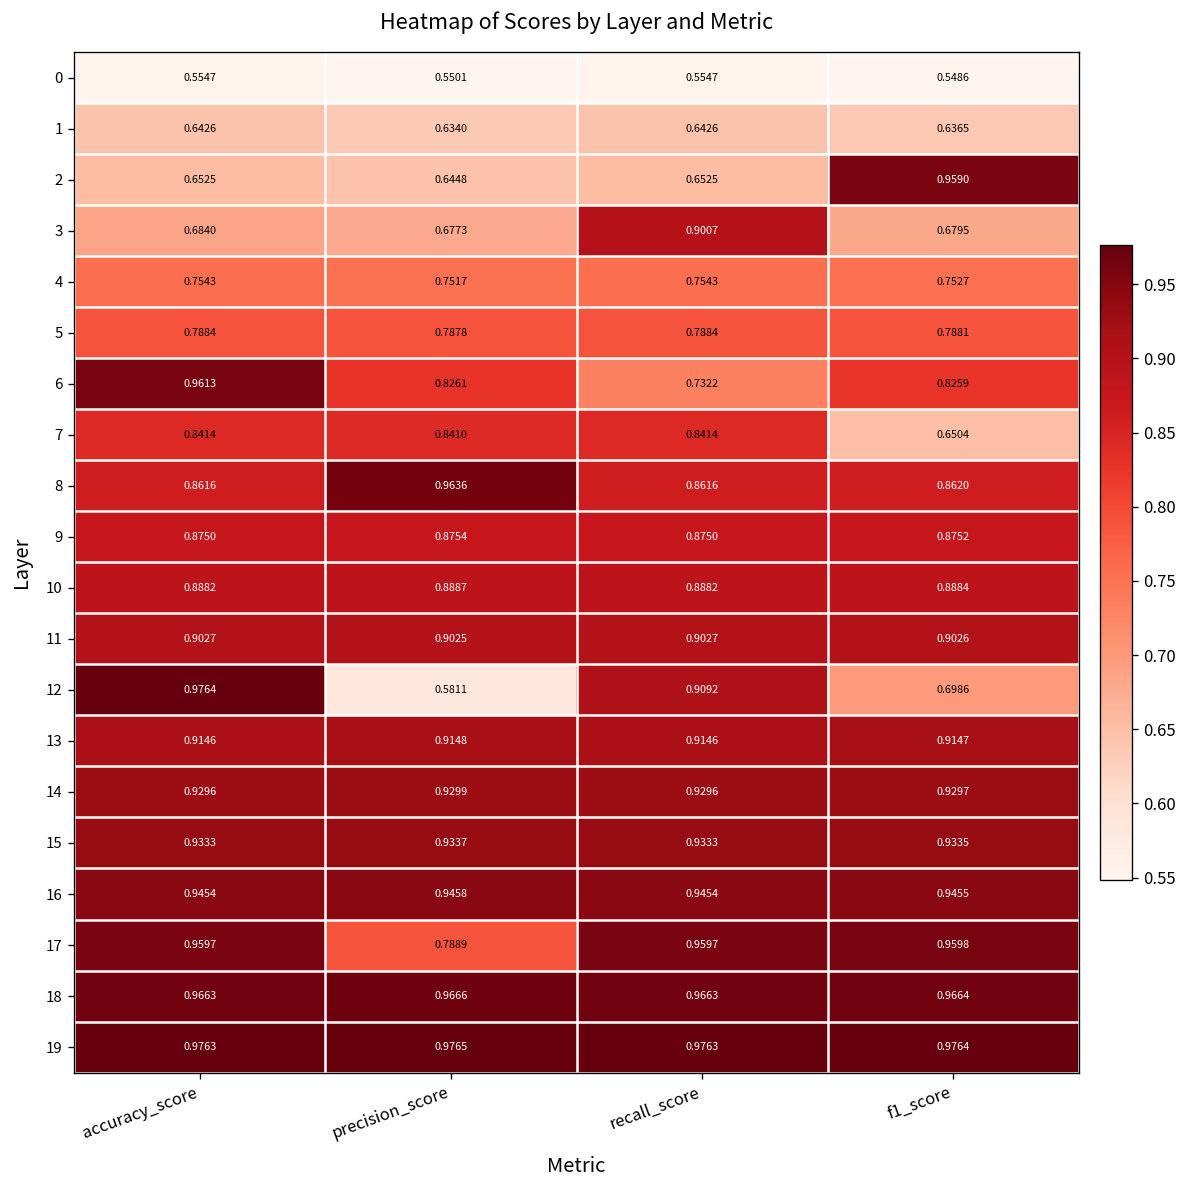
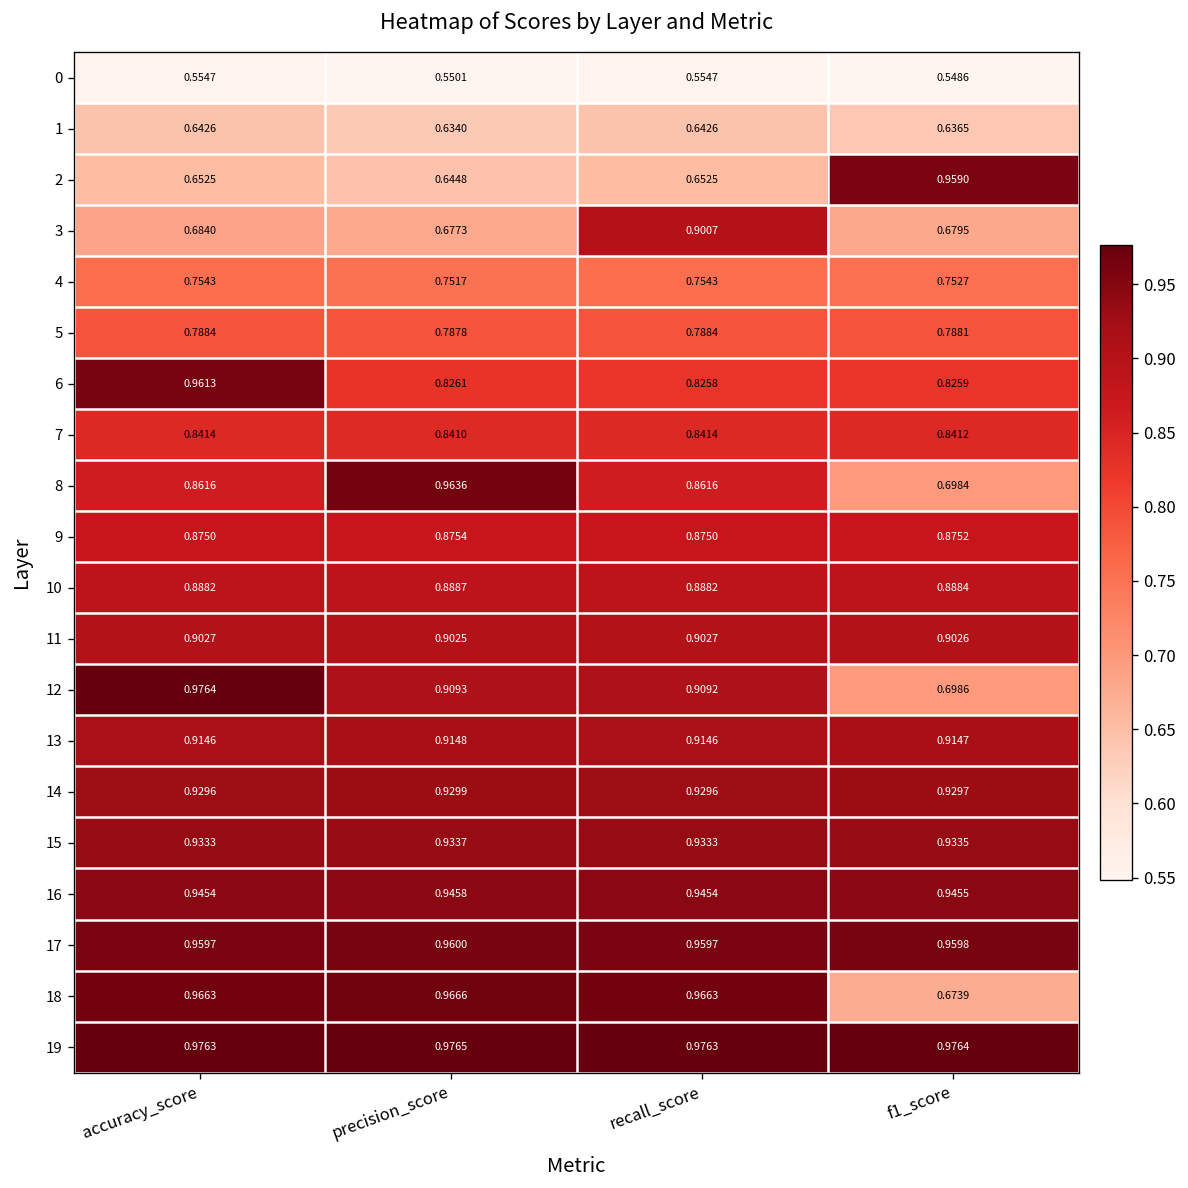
6, recall_score: 0.7322 -> 0.8258
7, f1_score: 0.6504 -> 0.8412
8, f1_score: 0.8620 -> 0.6984
12, precision_score: 0.5811 -> 0.9093
17, precision_score: 0.7889 -> 0.9600
18, f1_score: 0.9664 -> 0.6739
